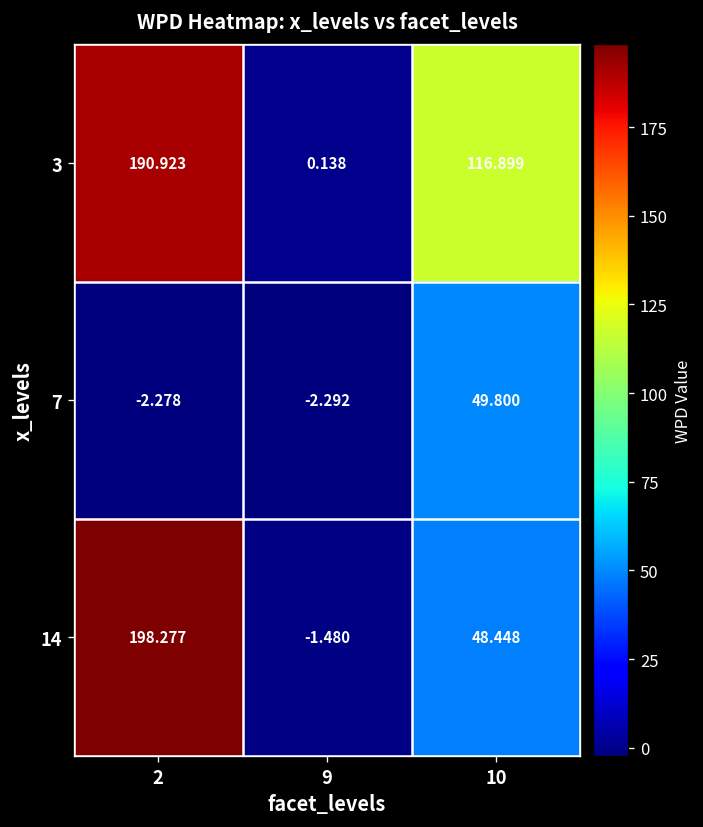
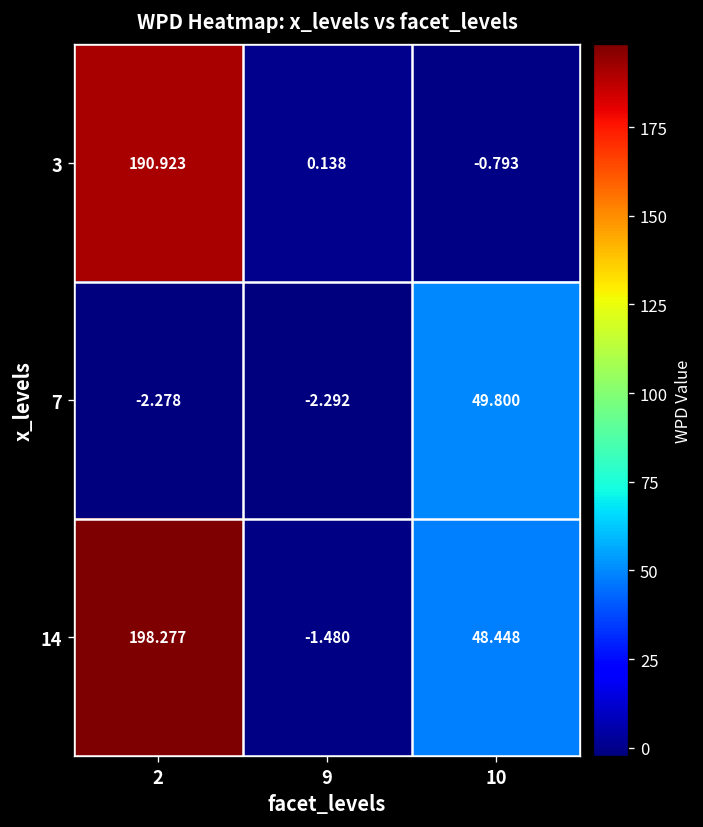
3, 10: 116.899 -> -0.793
